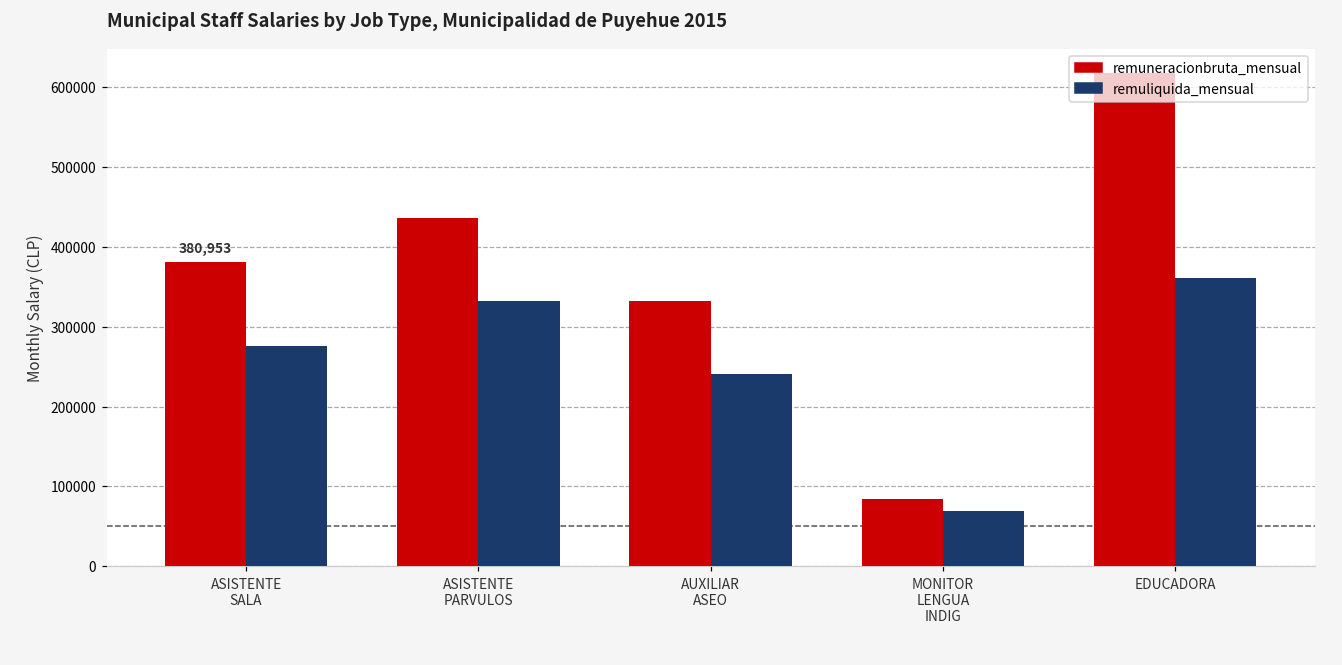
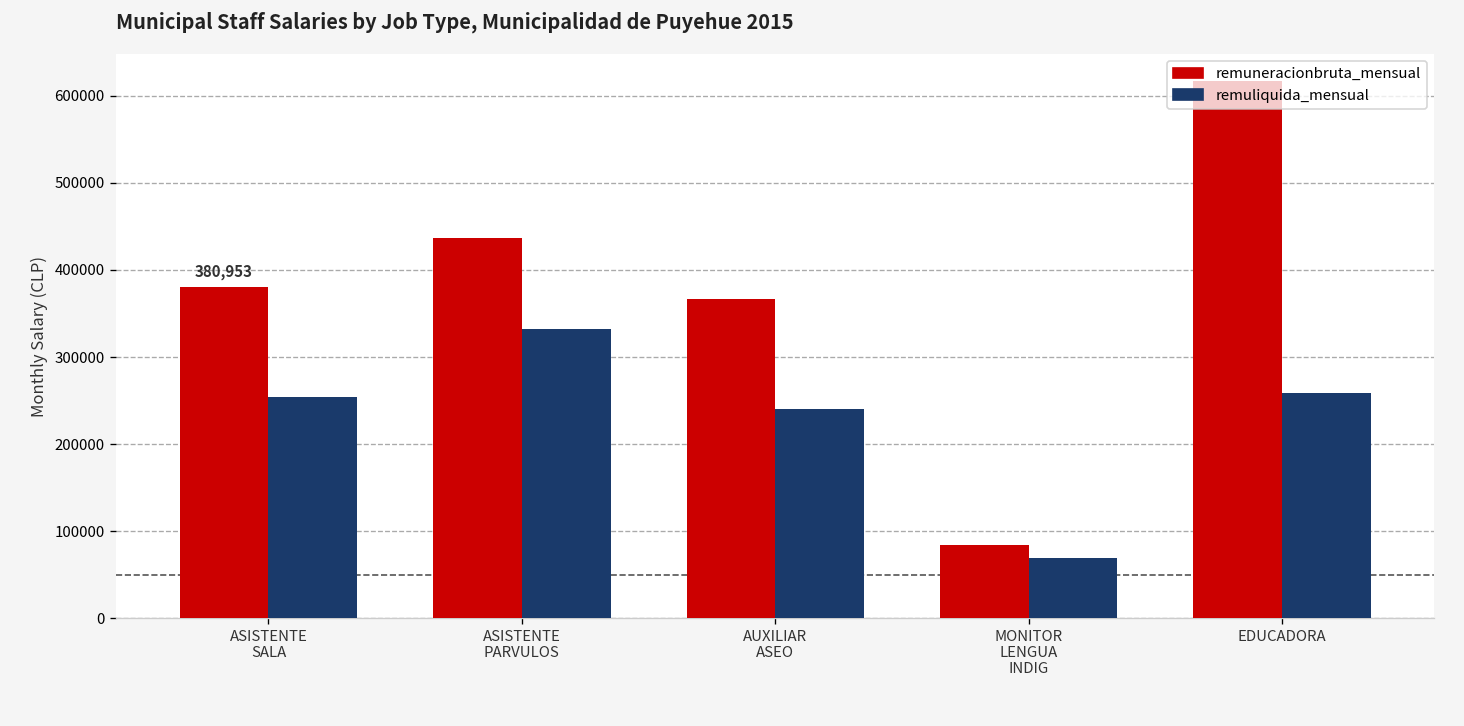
remuliquida_mensual, ASISTENTE SALA: 280000 -> 250000
remuneracionbruta_mensual, AUXILIAR ASEO: 330000 -> 370000
remuliquida_mensual, EDUCADORA: 360000 -> 260000
